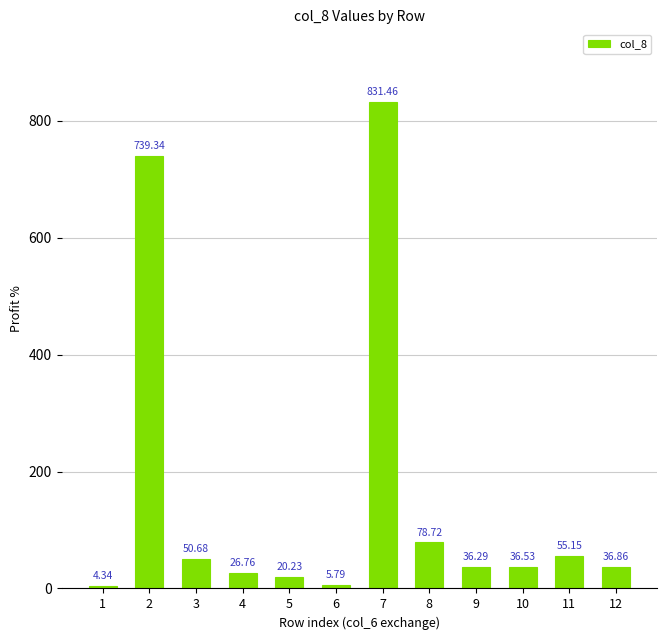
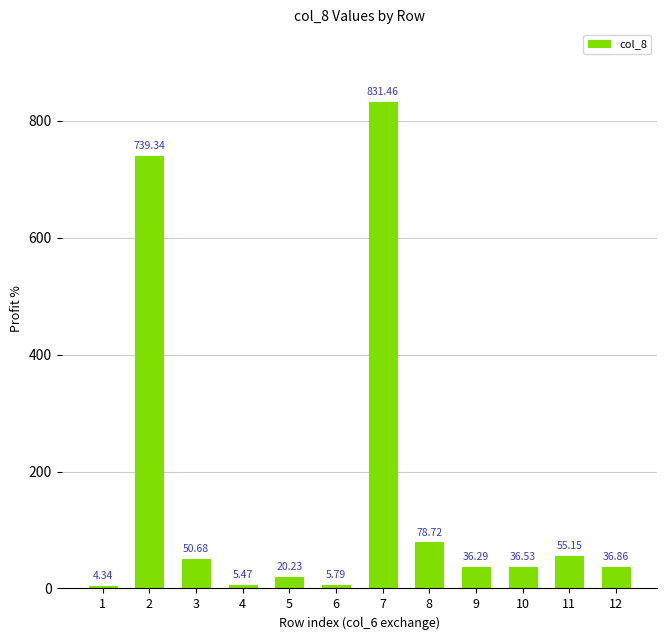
4: 26.76 -> 5.47
